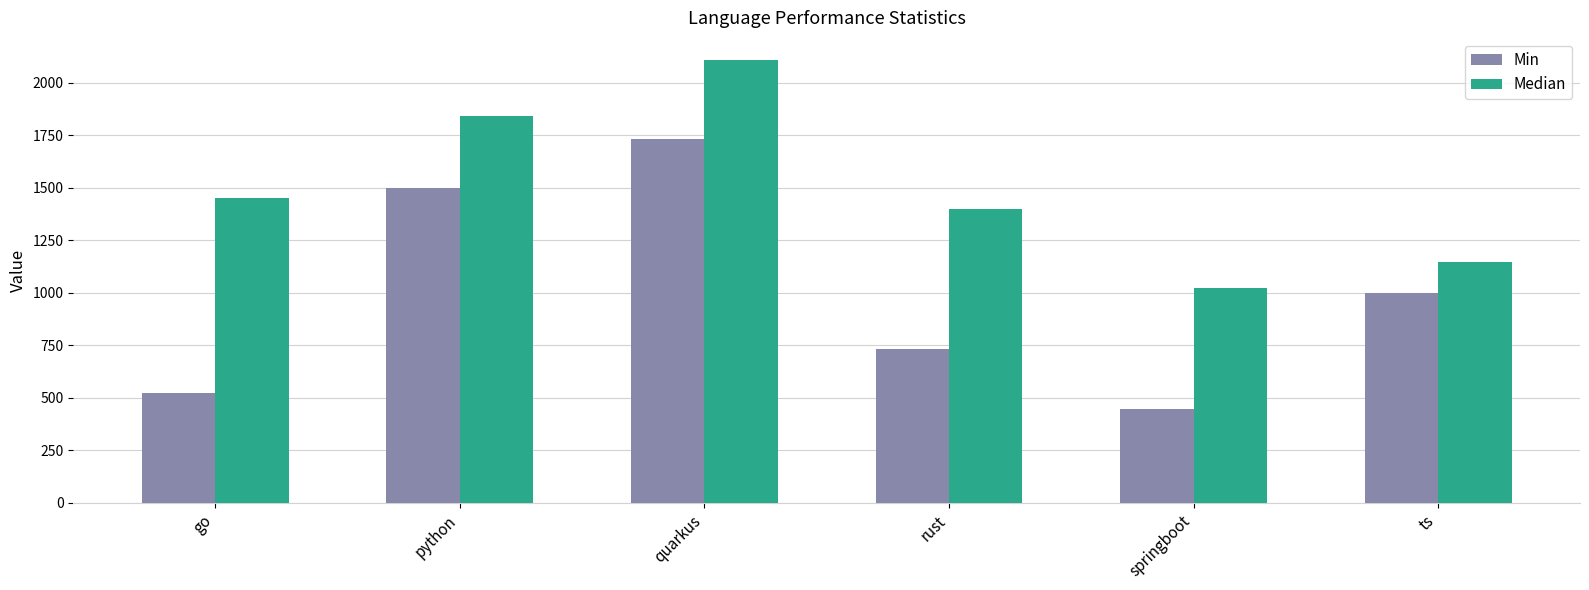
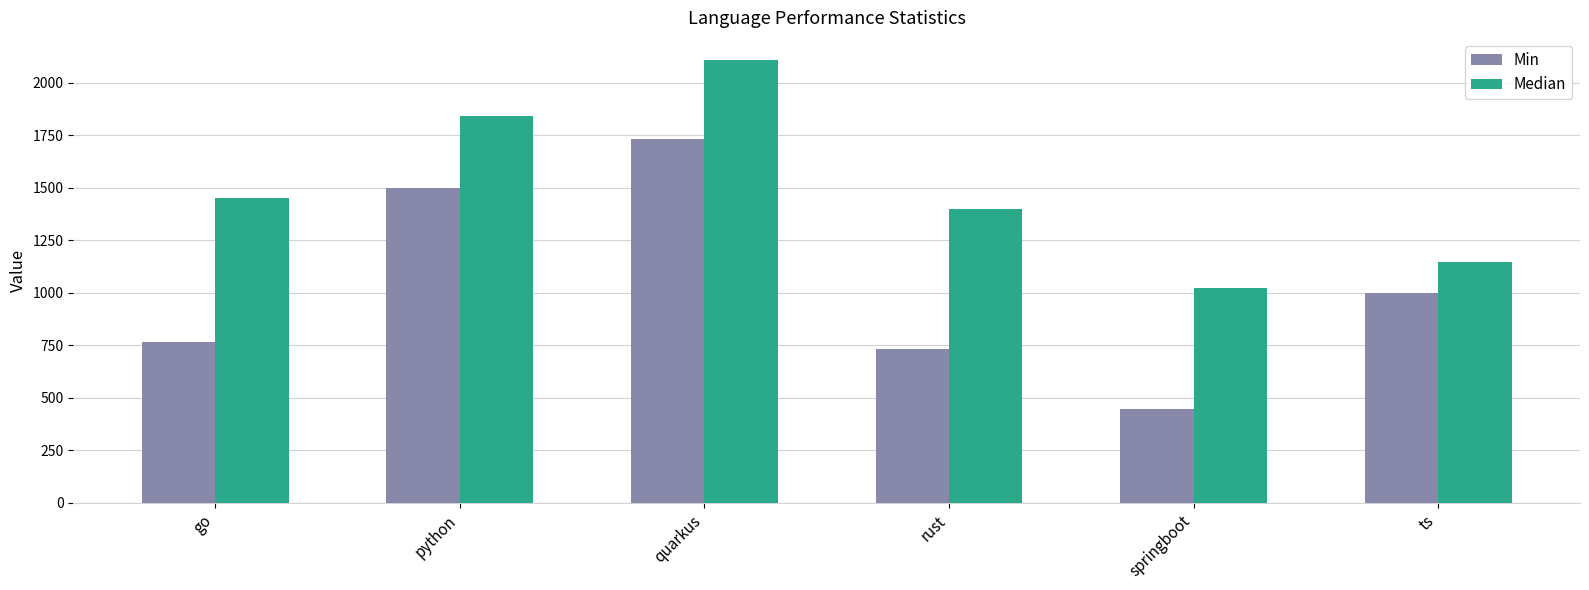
Min, go: 520 -> 770
